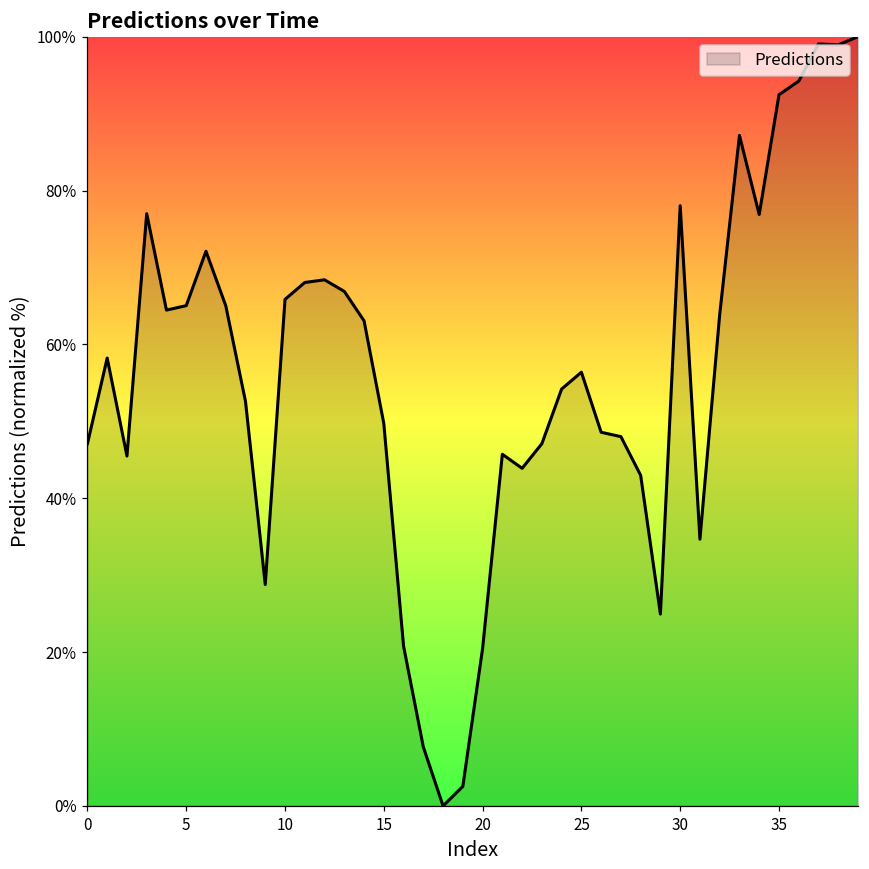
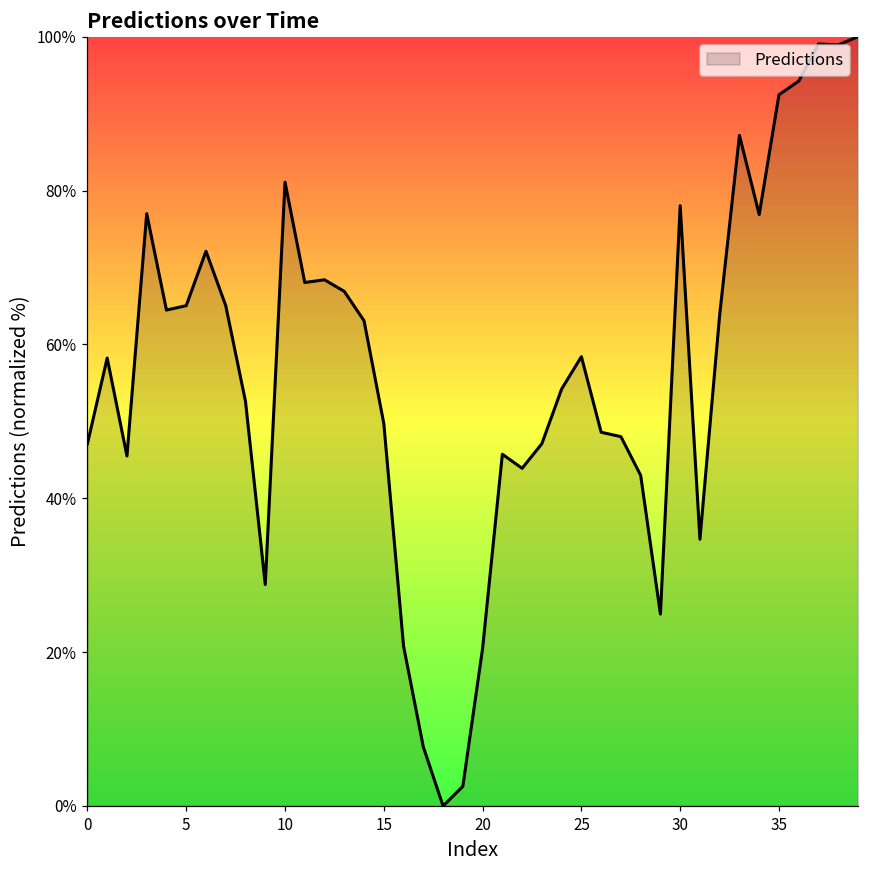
10: 66% -> 81%
25: 56% -> 58%
